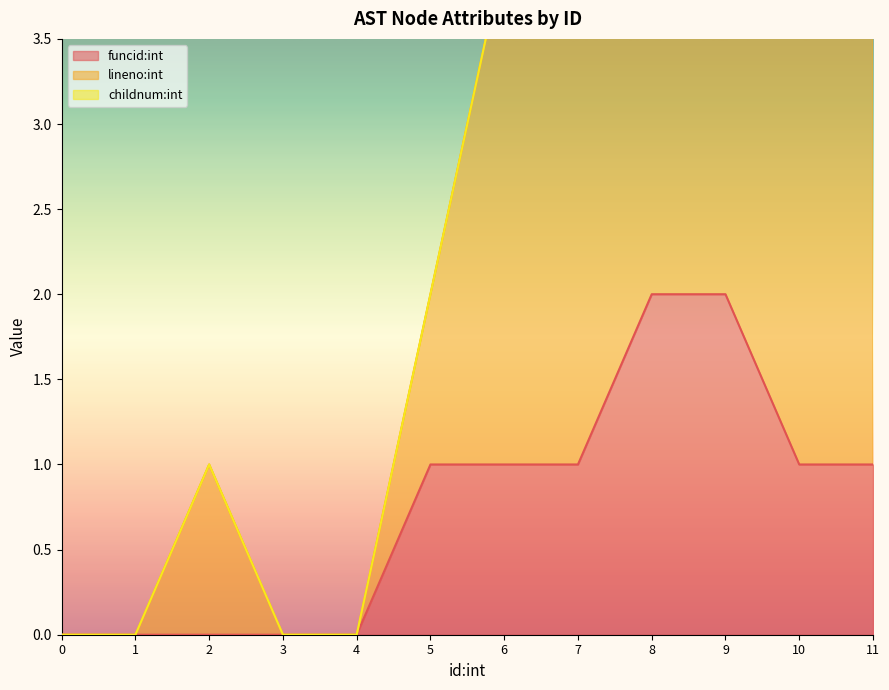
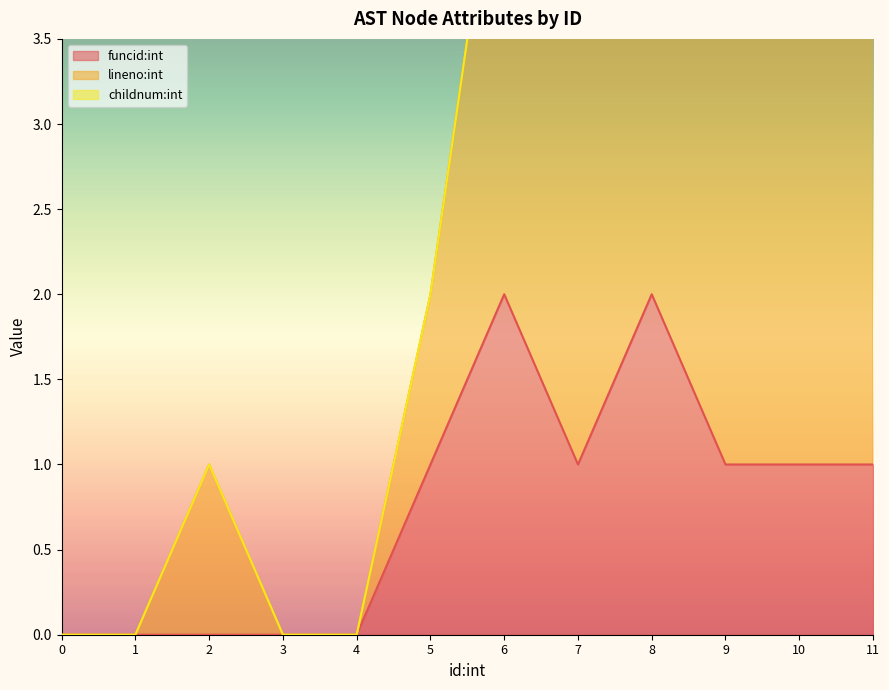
funcid:int, 6: 1 -> 2
funcid:int, 9: 2 -> 1
